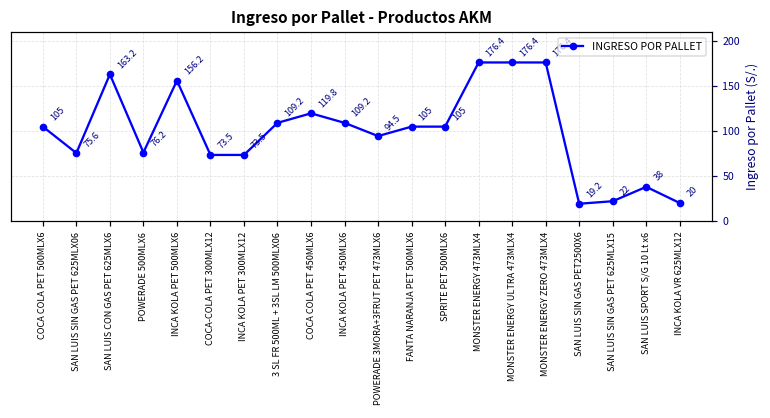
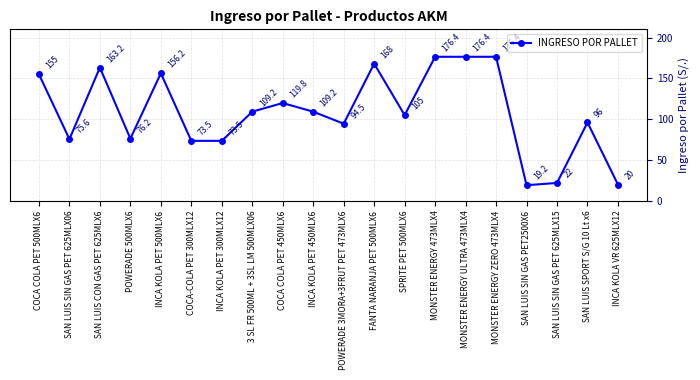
COCA COLA PET 500MLX6: 105 -> 155
FANTA NARANJA PET 500MLX6: 105 -> 168
SAN LUIS SPORT S/G 10 Lt x6: 38 -> 96
